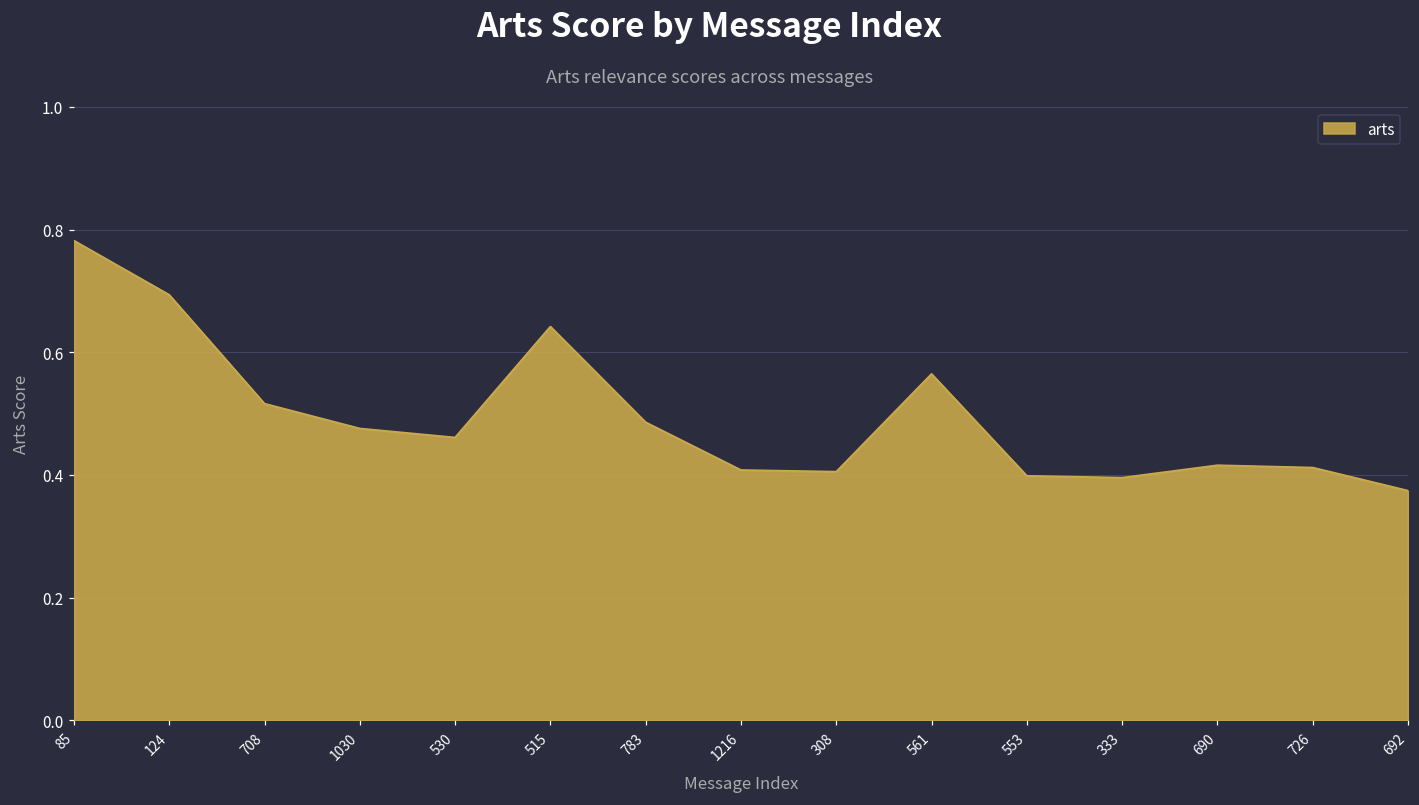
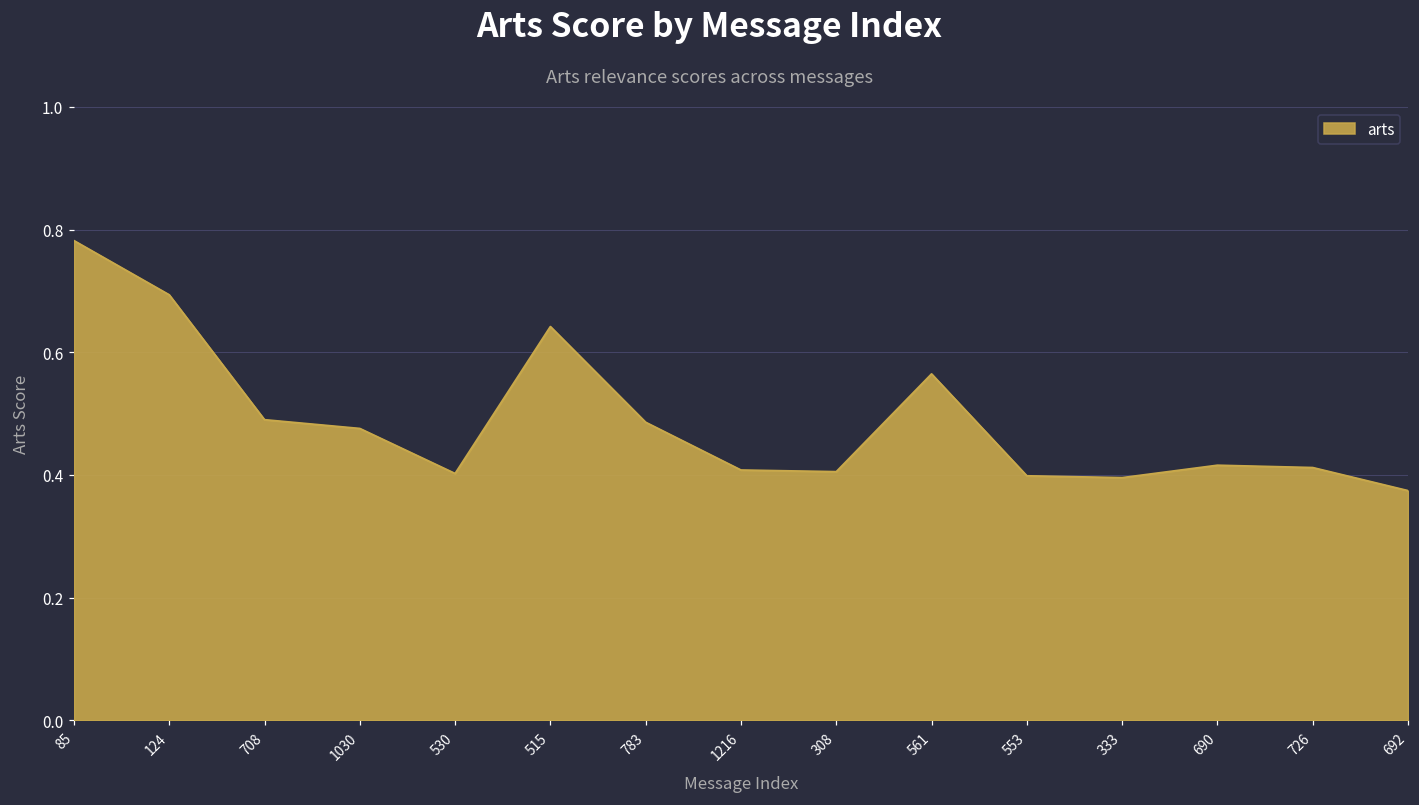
708: 0.52 -> 0.49
530: 0.46 -> 0.40
